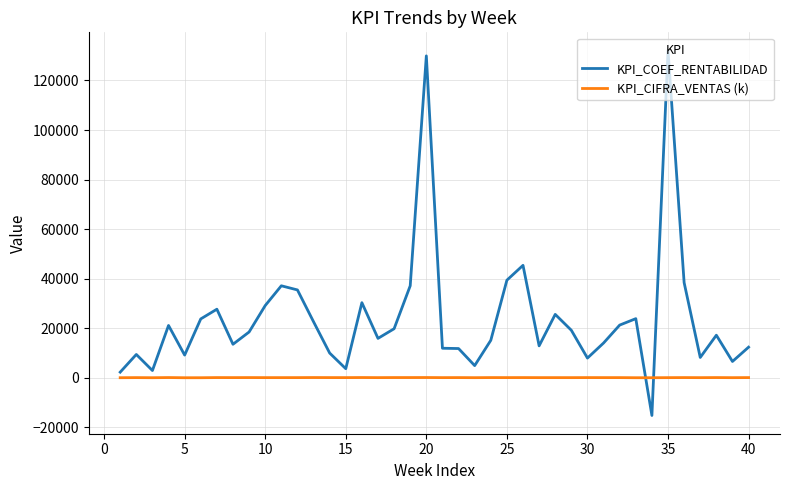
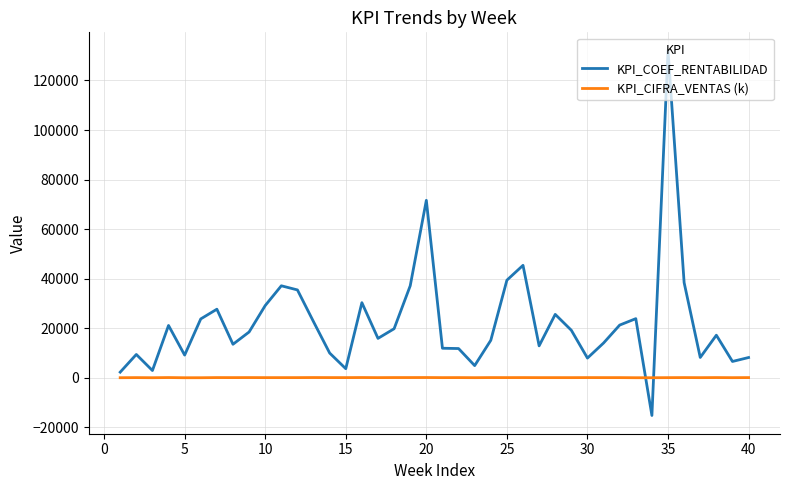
KPI_COEF_RENTABILIDAD, 20: 130000 -> 72000
KPI_COEF_RENTABILIDAD, 40: 12000 -> 8000
